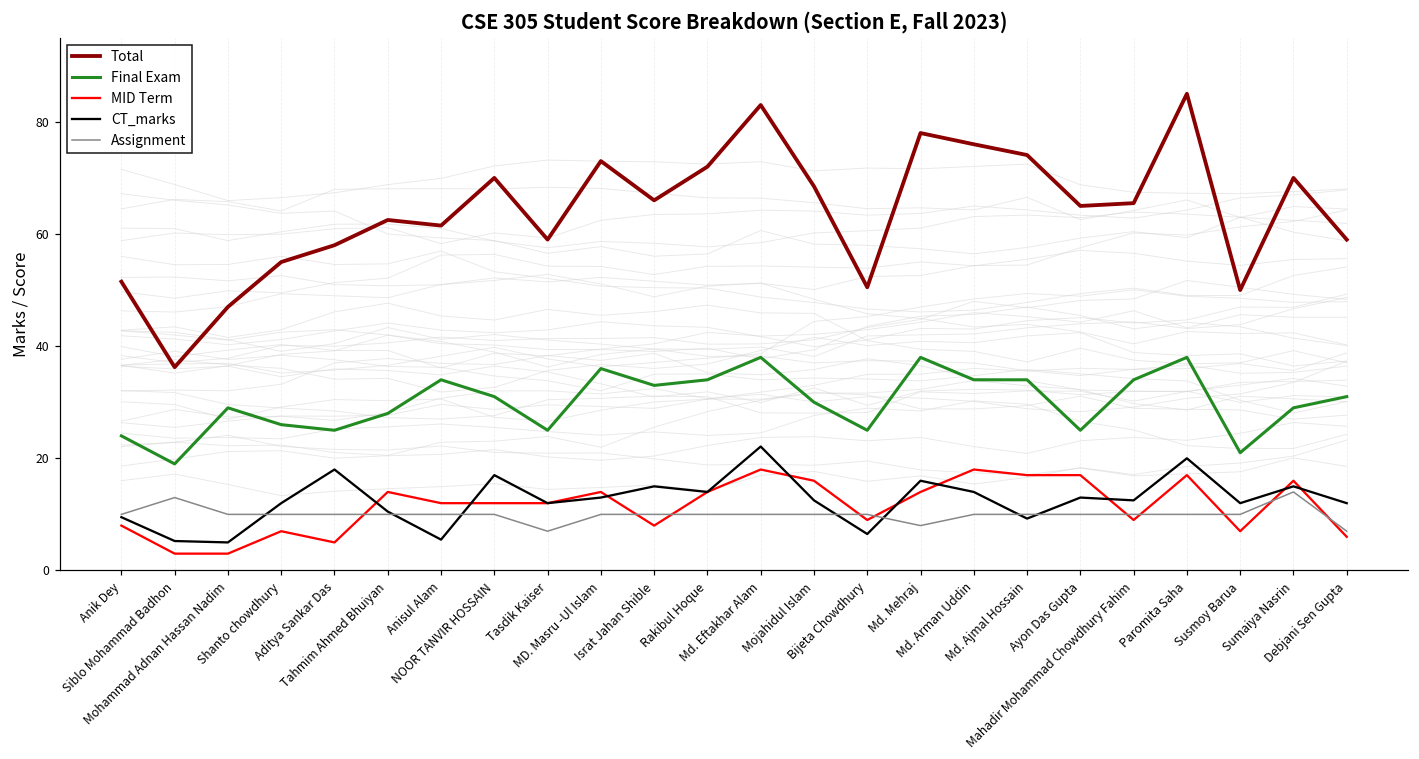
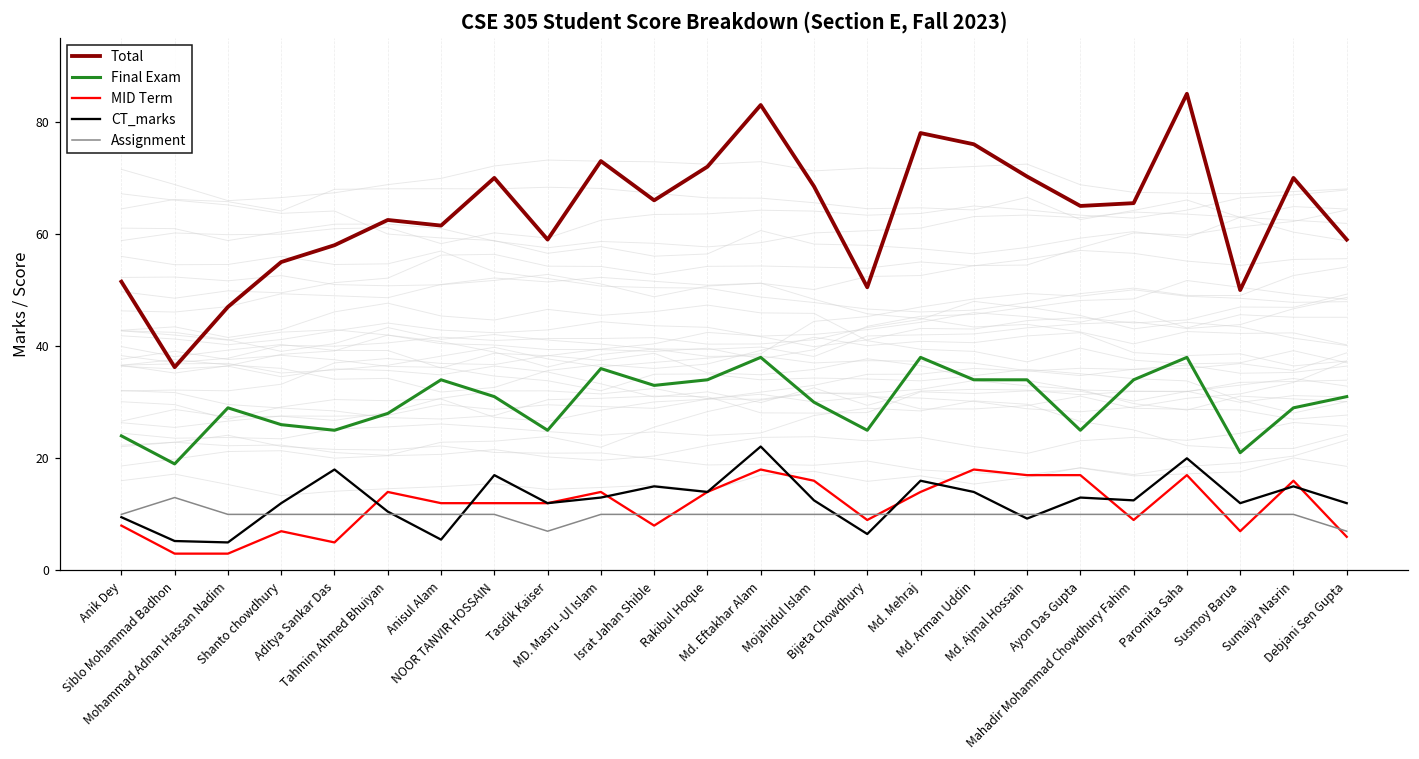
Assignment, Md. Mehraj: 8 -> 10
Total, Md. Ajmal Hossain: 74 -> 70
Assignment, Sumaiya Nasrin: 14 -> 10
